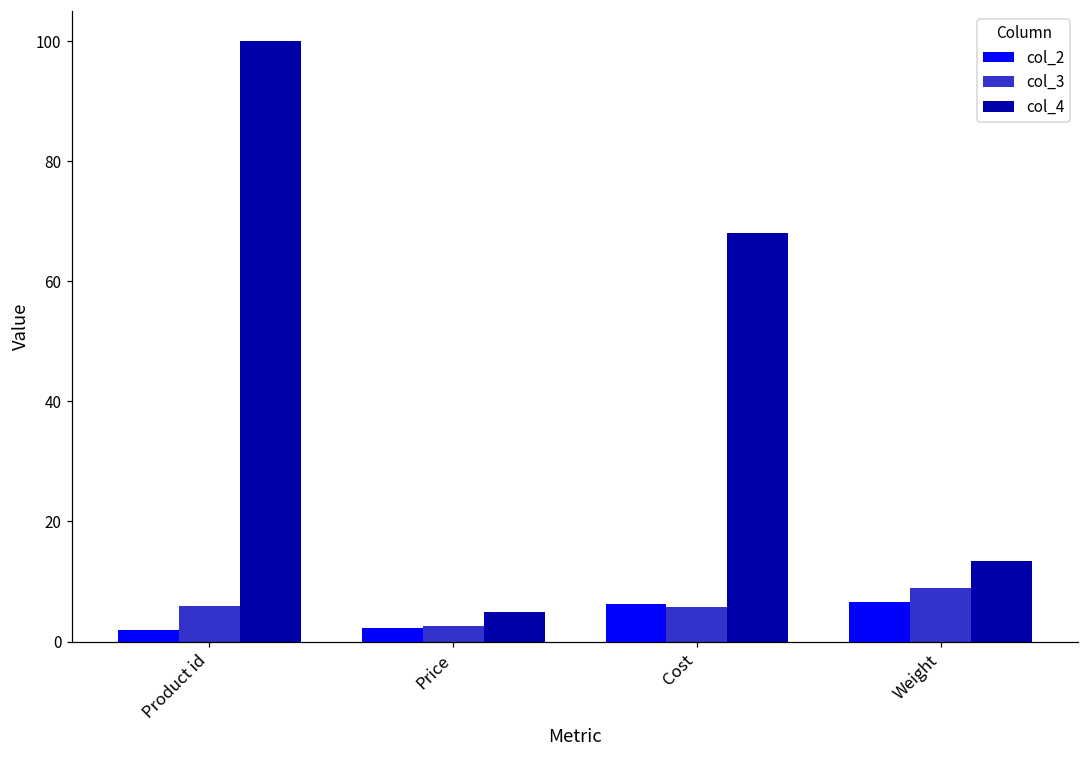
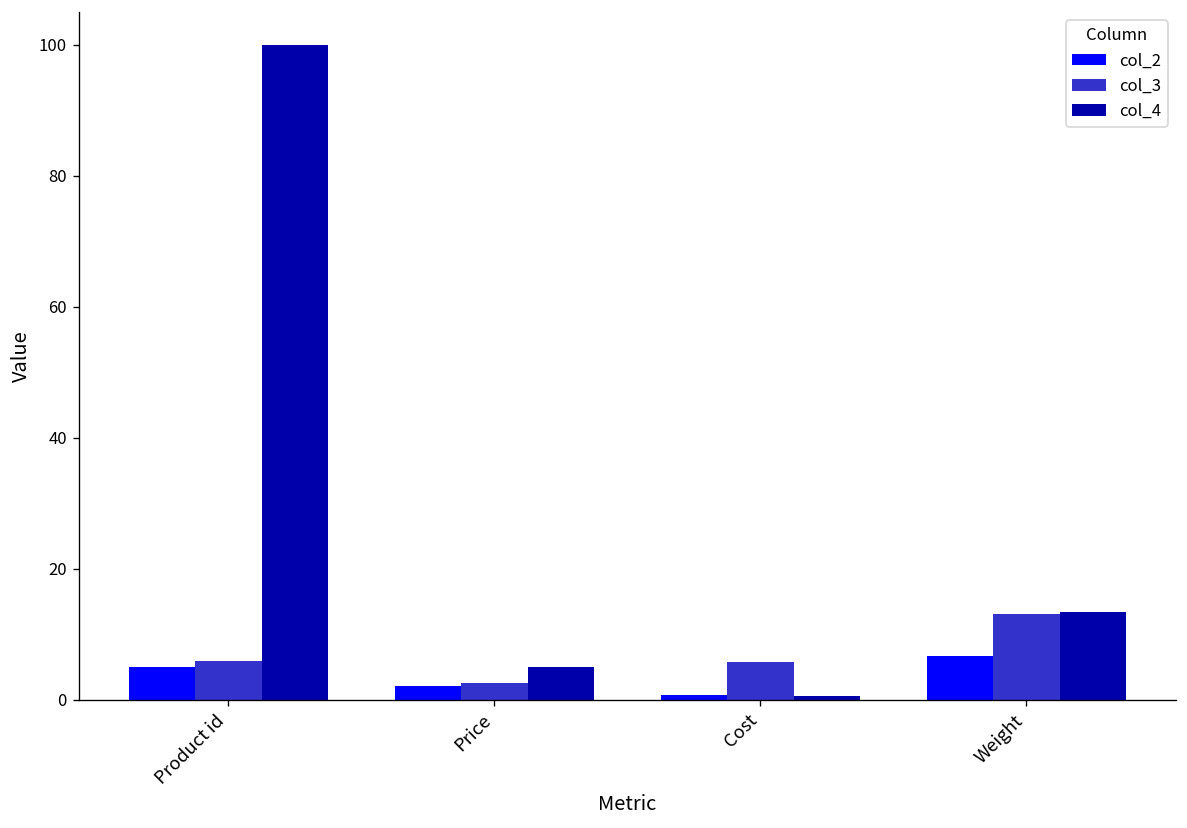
col_2, Product id: 2 -> 5
col_2, Cost: 6 -> 1
col_4, Cost: 68 -> 1
col_3, Weight: 9 -> 13
